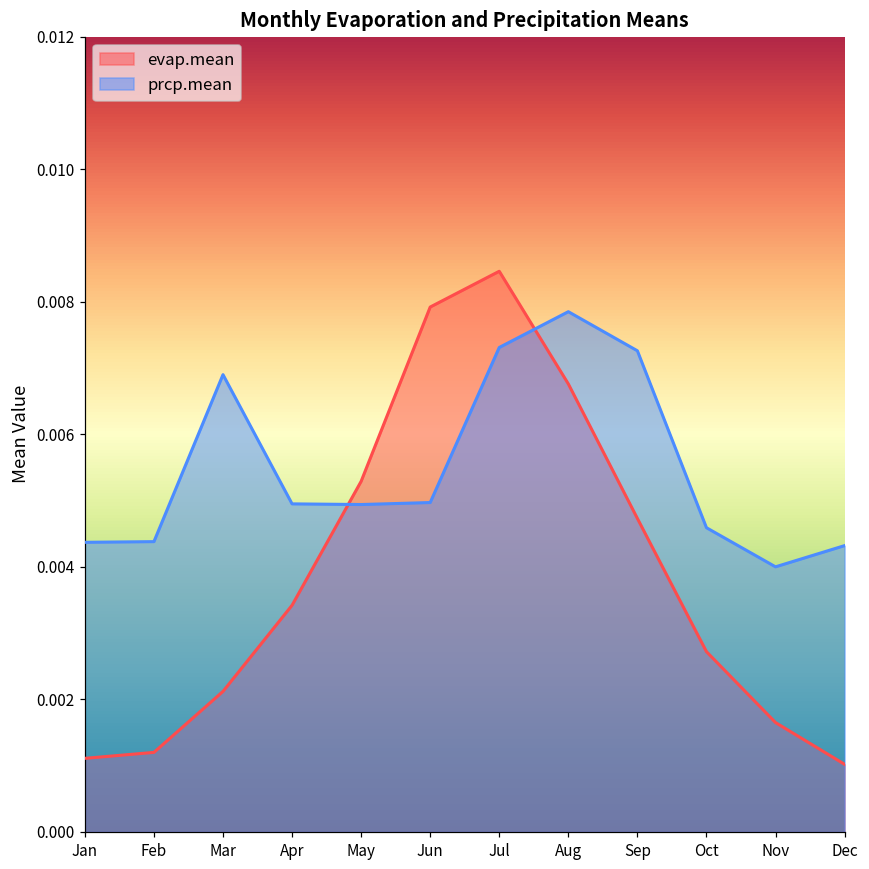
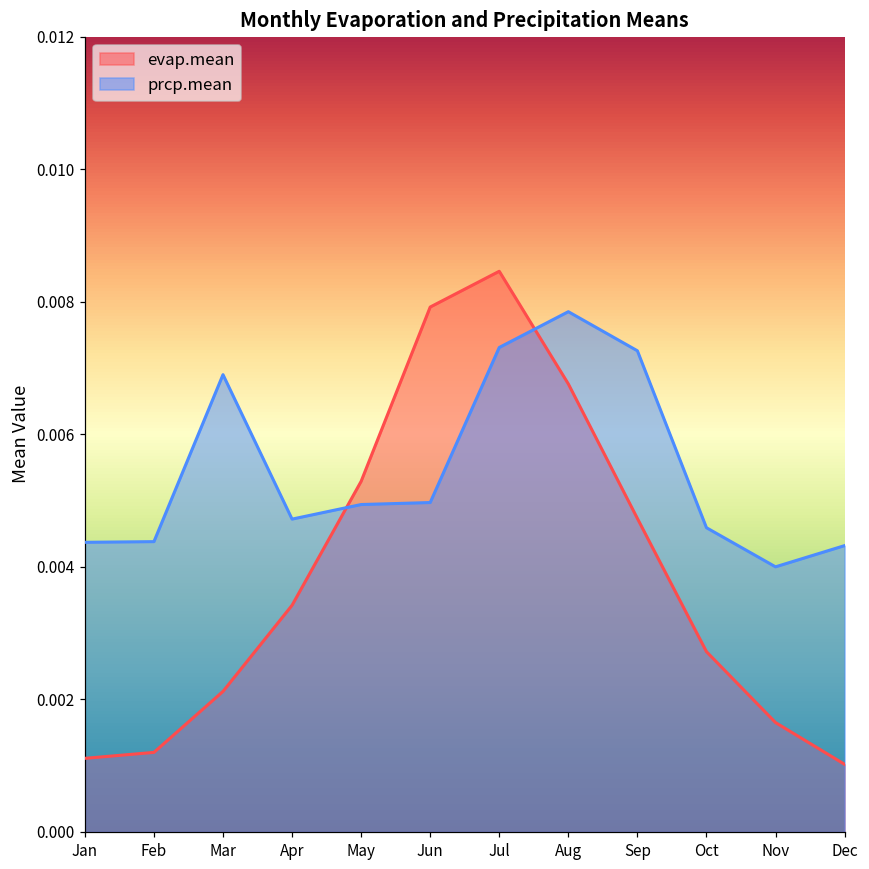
prcp.mean, Apr: 0.0050 -> 0.0047
